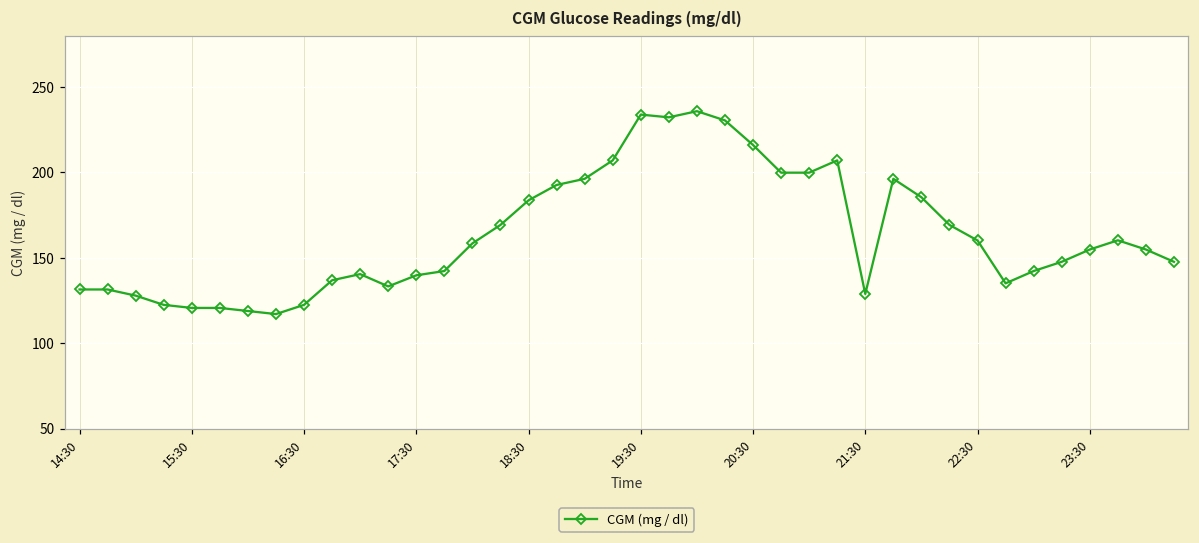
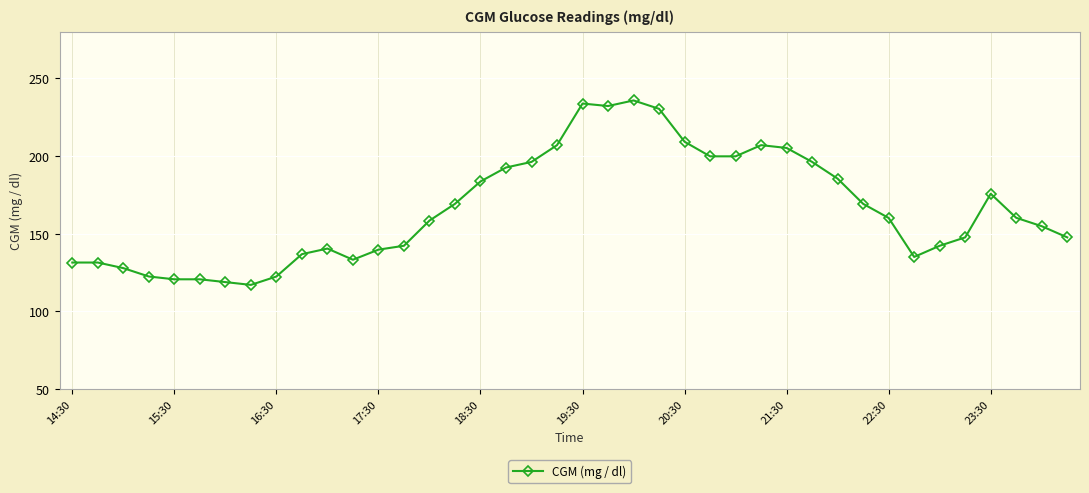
20:30: 216 -> 209
21:30: 129 -> 205
23:30: 155 -> 176
